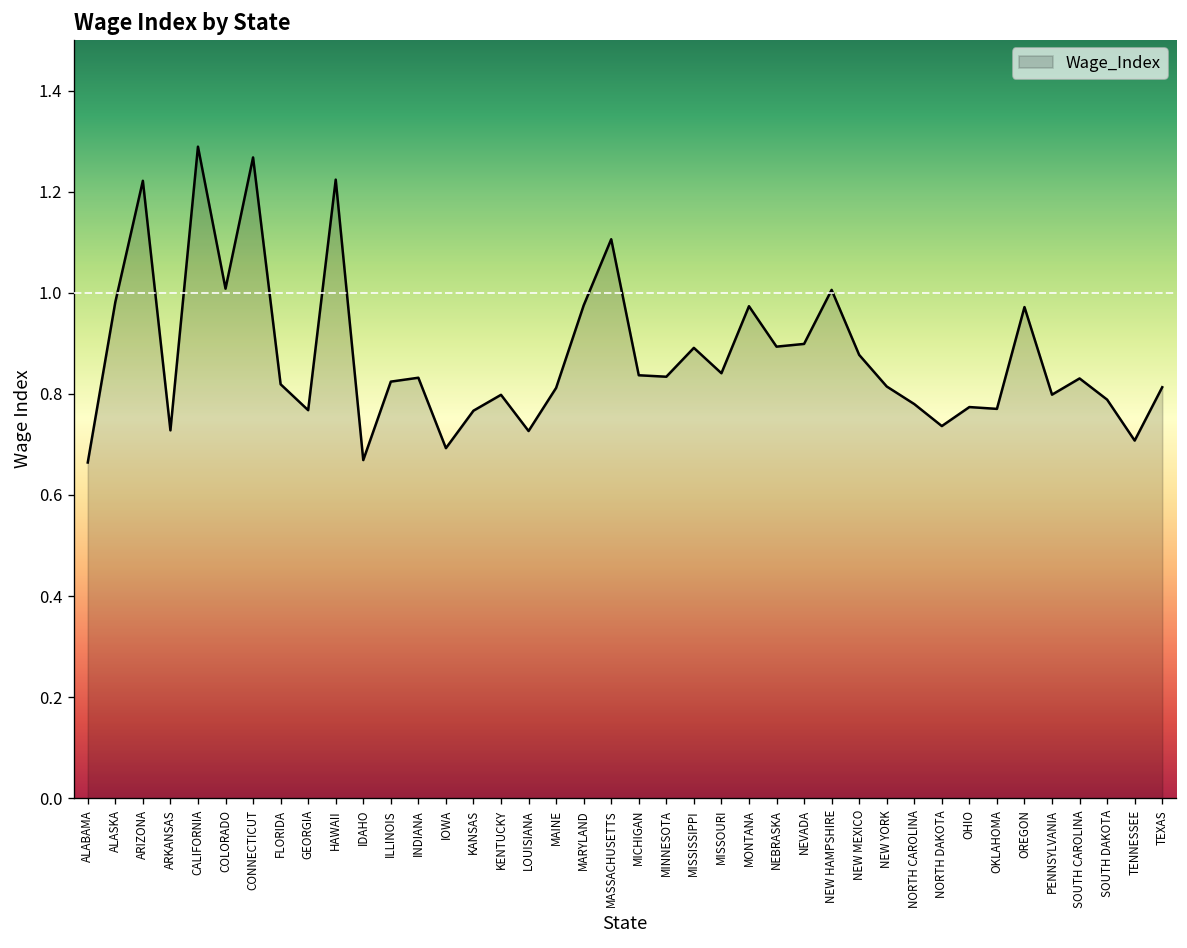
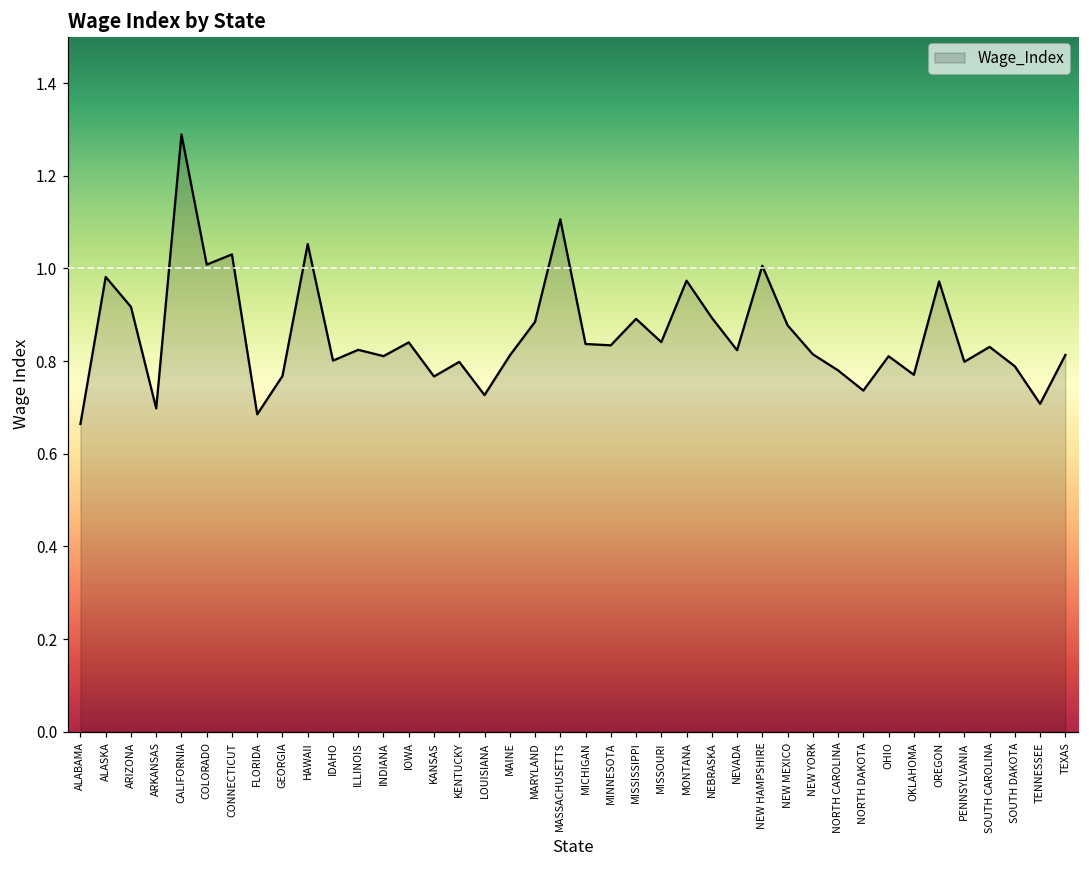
ARIZONA: 1.22 -> 0.92
ARKANSAS: 0.73 -> 0.70
CONNECTICUT: 1.27 -> 1.03
FLORIDA: 0.82 -> 0.69
HAWAII: 1.22 -> 1.05
IDAHO: 0.67 -> 0.80
INDIANA: 0.83 -> 0.81
IOWA: 0.69 -> 0.84
MARYLAND: 0.98 -> 0.88
NEVADA: 0.90 -> 0.82
OHIO: 0.77 -> 0.81
